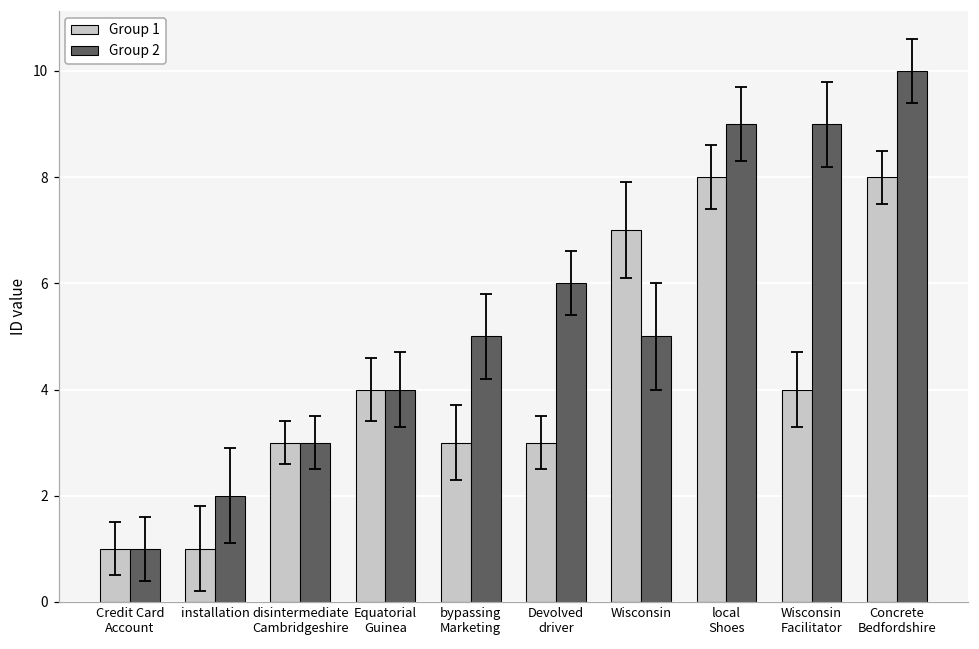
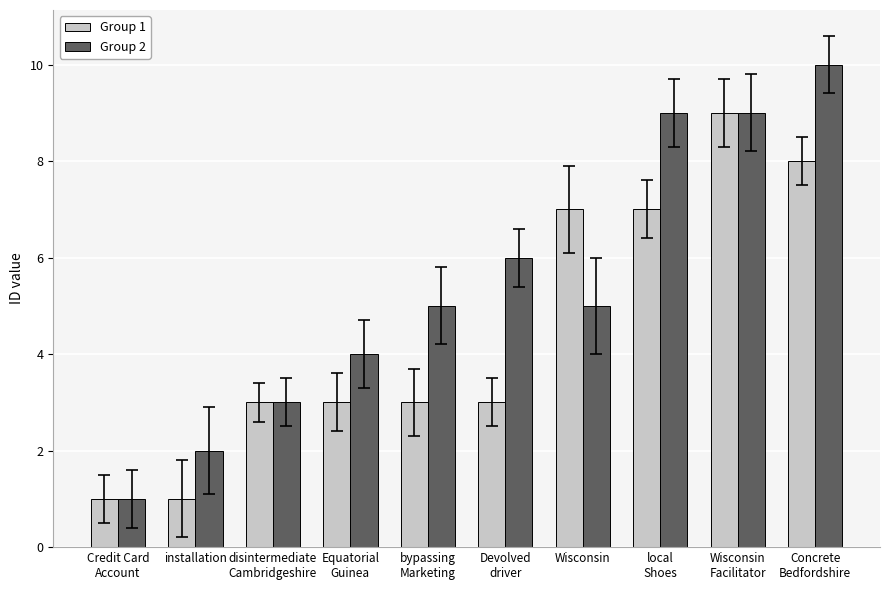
Group 1, Equatorial Guinea: 4 -> 3
Group 1, local Shoes: 8 -> 7
Group 1, Wisconsin Facilitator: 4 -> 9
